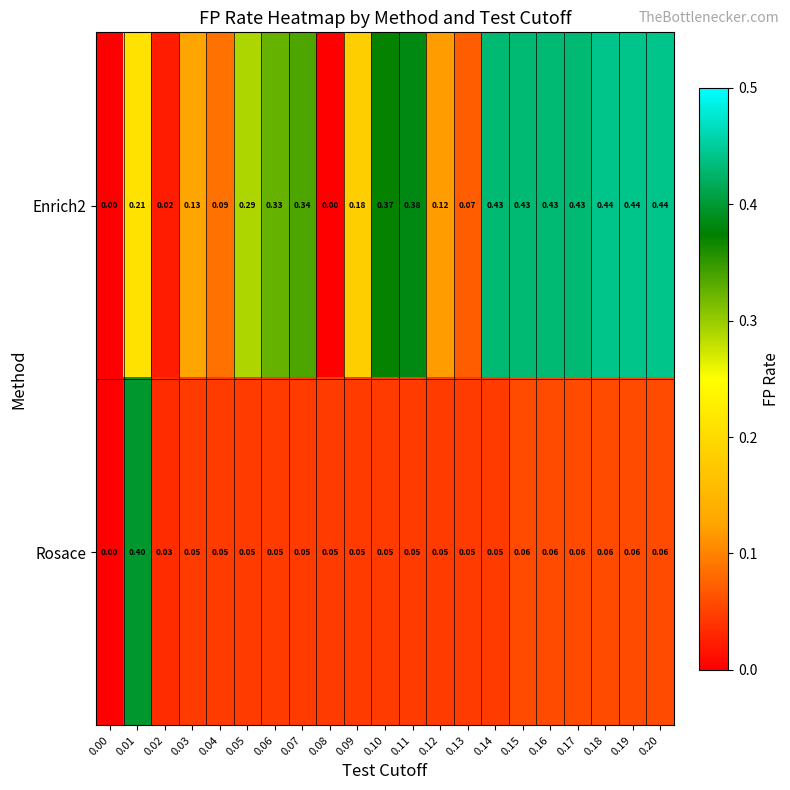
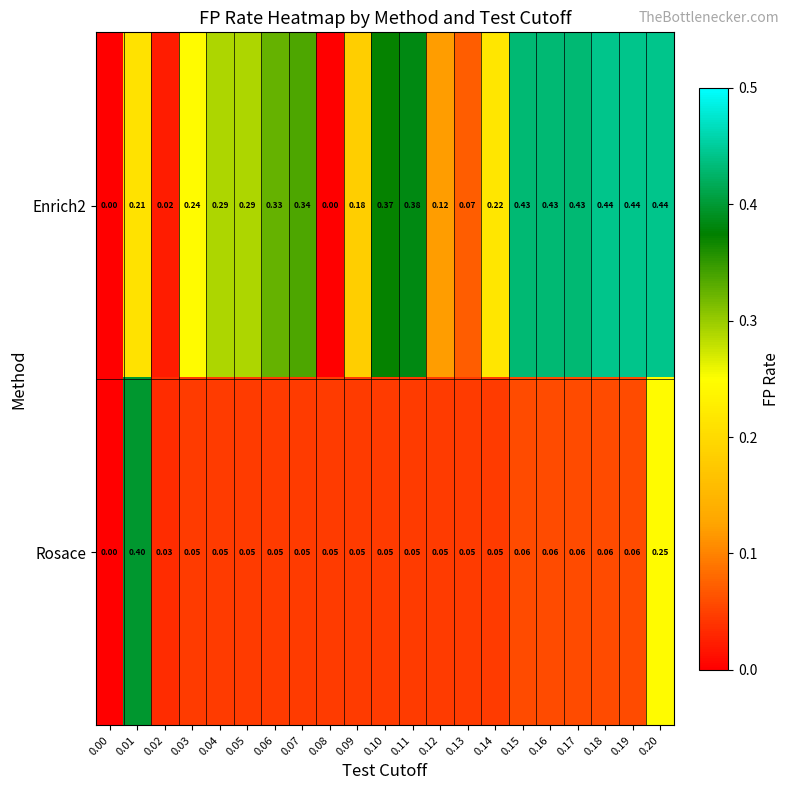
Enrich2, 0.03: 0.13 -> 0.24
Enrich2, 0.04: 0.09 -> 0.29
Enrich2, 0.14: 0.43 -> 0.22
Rosace, 0.20: 0.06 -> 0.25
